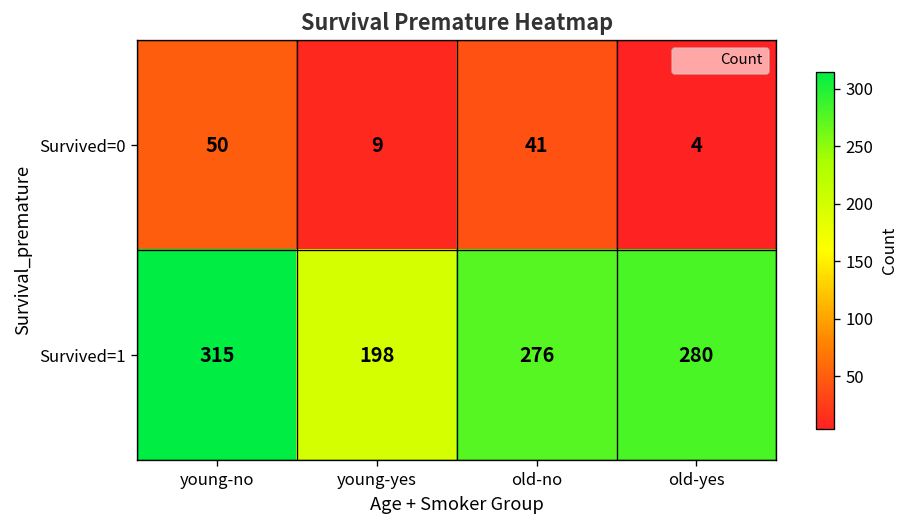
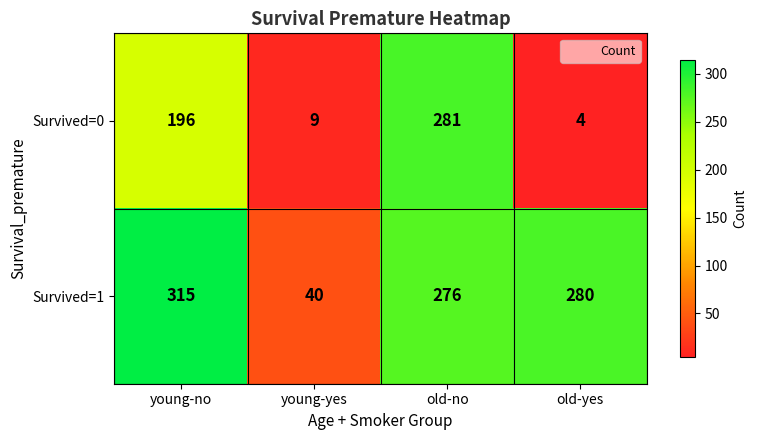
Survived=0, young-no: 50 -> 196
Survived=0, old-no: 41 -> 281
Survived=1, young-yes: 198 -> 40
